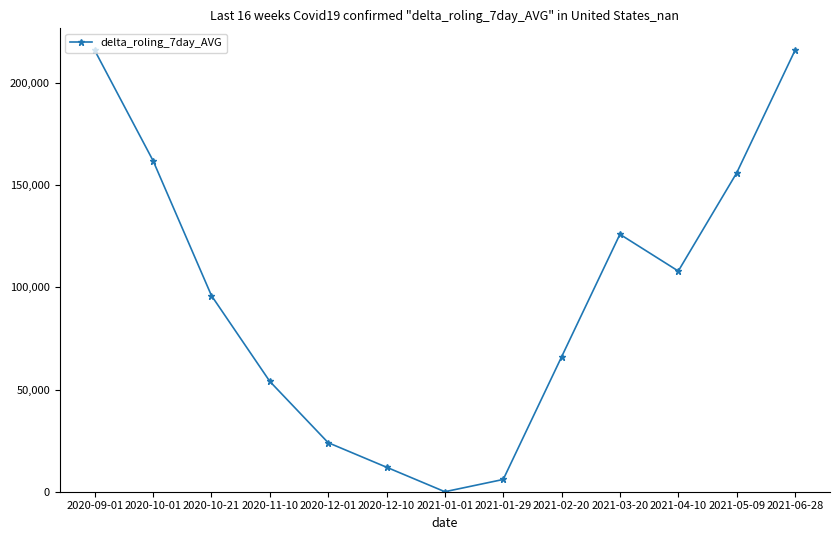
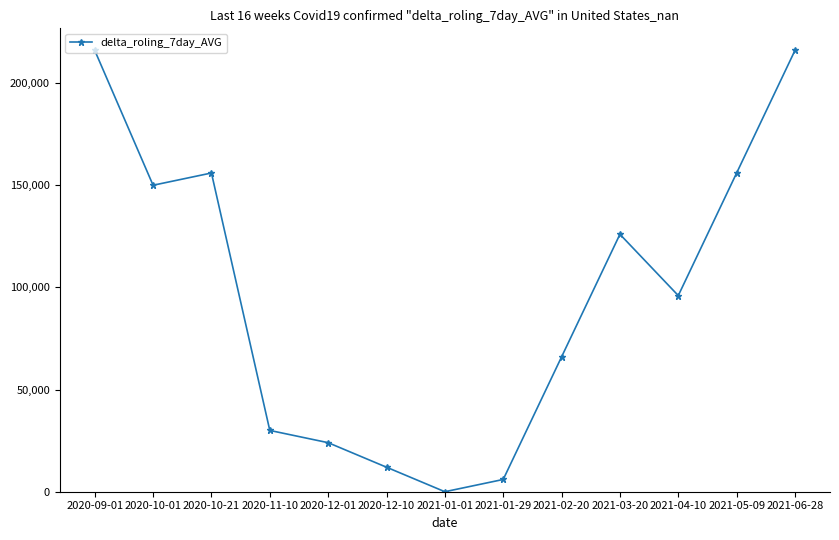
2020-10-01: 162,000 -> 150,000
2020-10-21: 96,000 -> 156,000
2020-11-10: 54,000 -> 30,000
2021-04-10: 108,000 -> 96,000
